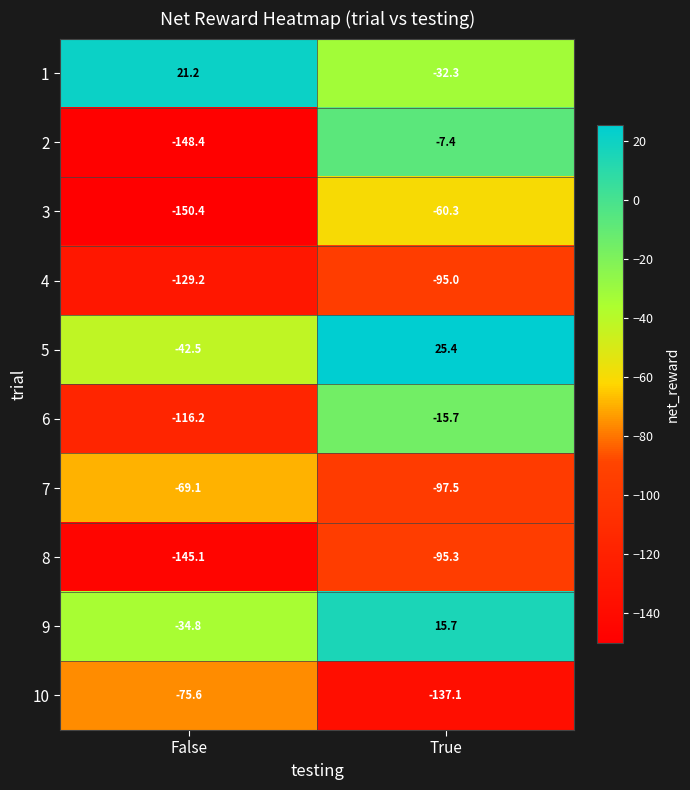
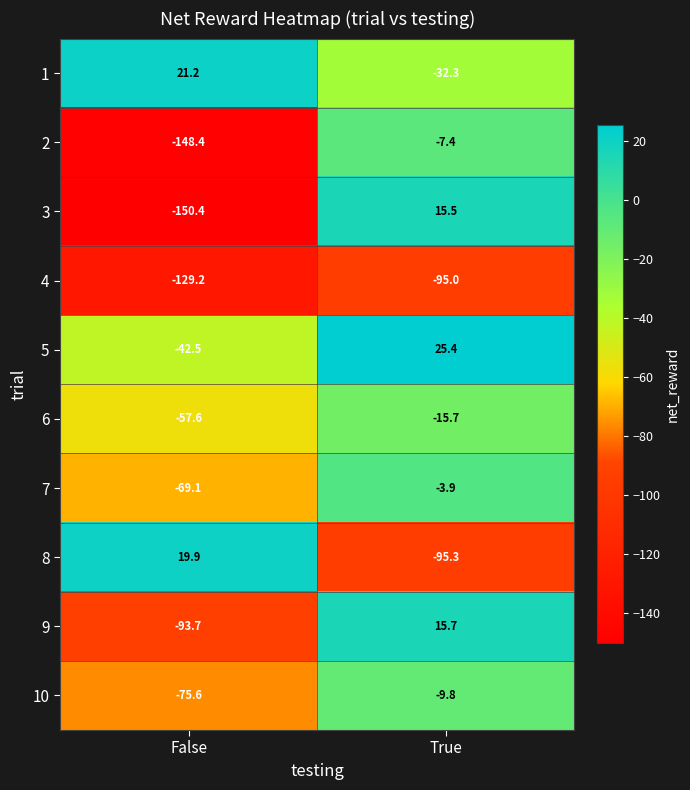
3, True: -60.3 -> 15.5
6, False: -116.2 -> -57.6
7, True: -97.5 -> -3.9
8, False: -145.1 -> 19.9
9, False: -34.8 -> -93.7
10, True: -137.1 -> -9.8
